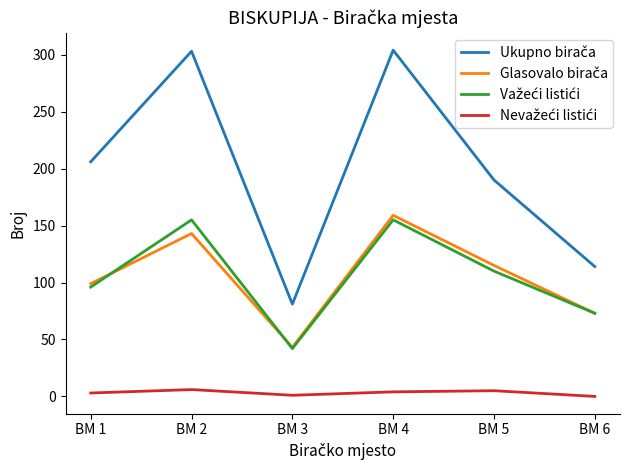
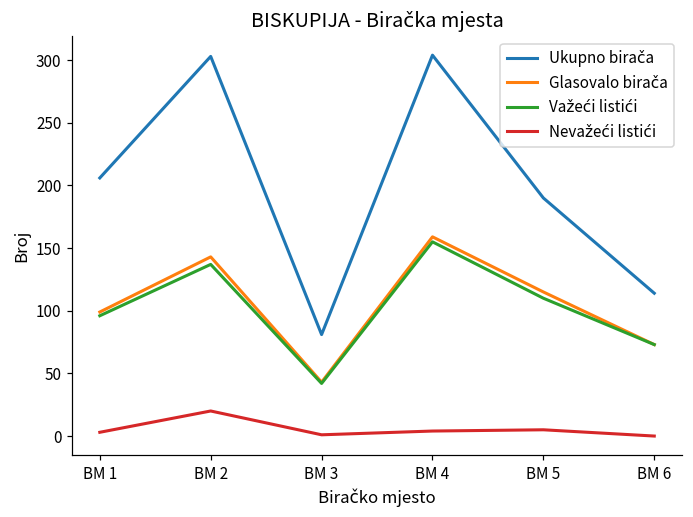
Važeći listići, BM 2: 155 -> 137
Nevažeći listići, BM 2: 6 -> 20
